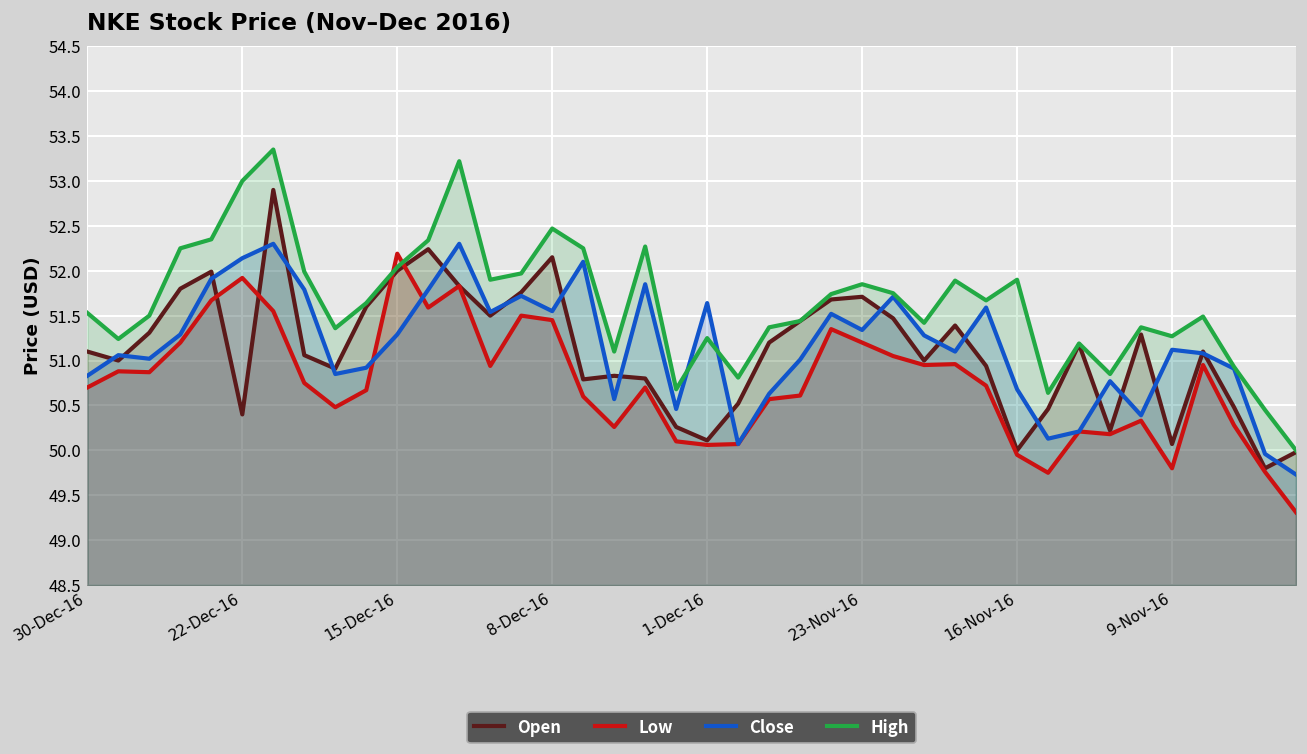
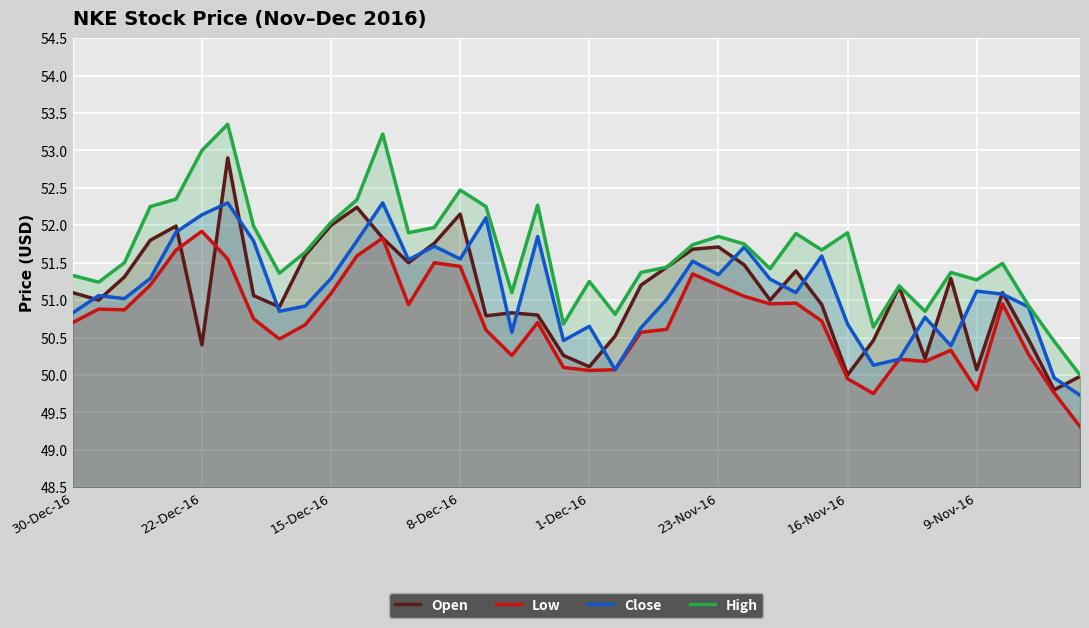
High, 30-Dec-16: 51.5 -> 51.3
Low, 15-Dec-16: 52.2 -> 51.1
Close, 1-Dec-16: 51.6 -> 50.7
